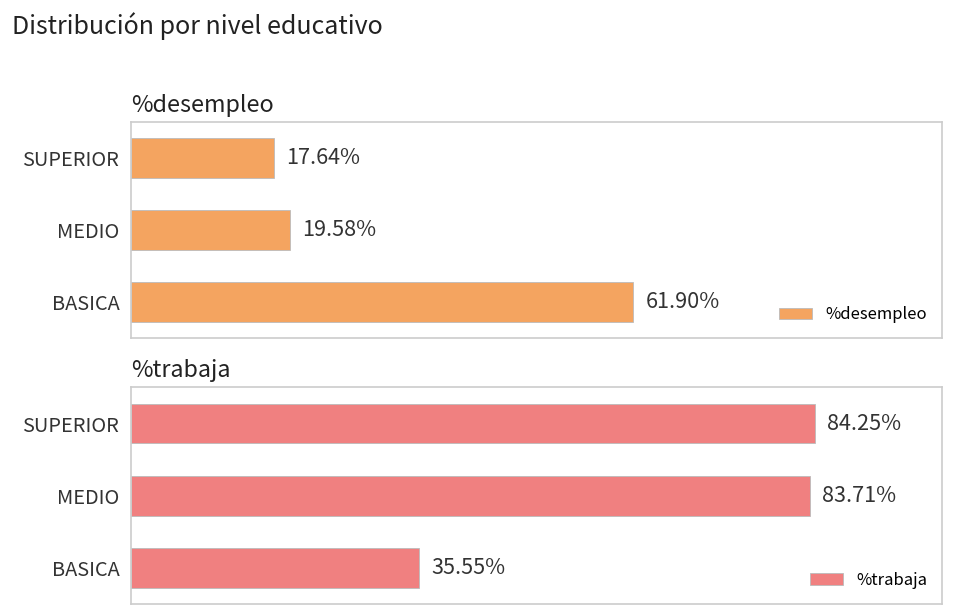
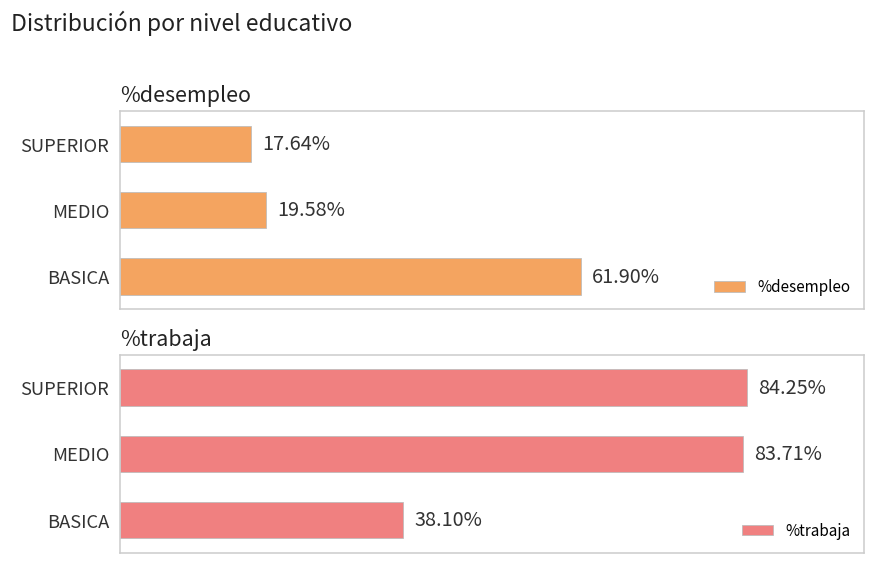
%trabaja, BASICA: 35.55% -> 38.10%
